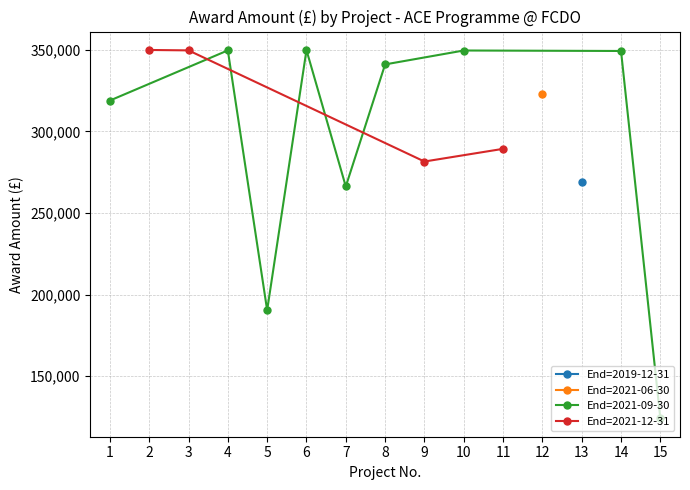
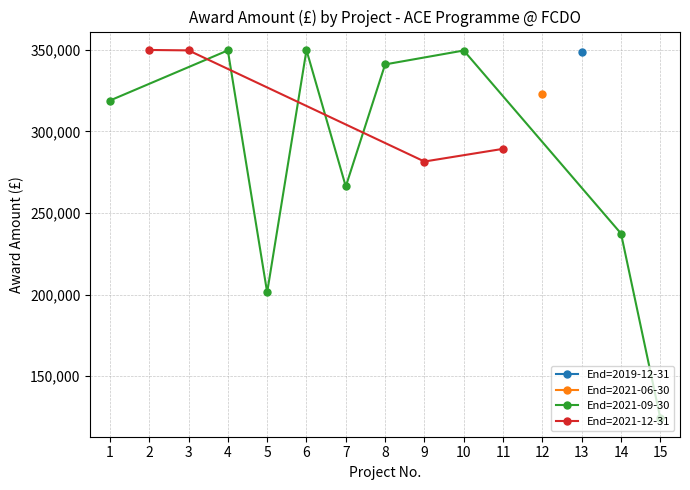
End=2021-09-30, 5: 190,000 -> 201,000
End=2019-12-31, 13: 269,000 -> 348,000
End=2021-09-30, 14: 349,000 -> 237,000
